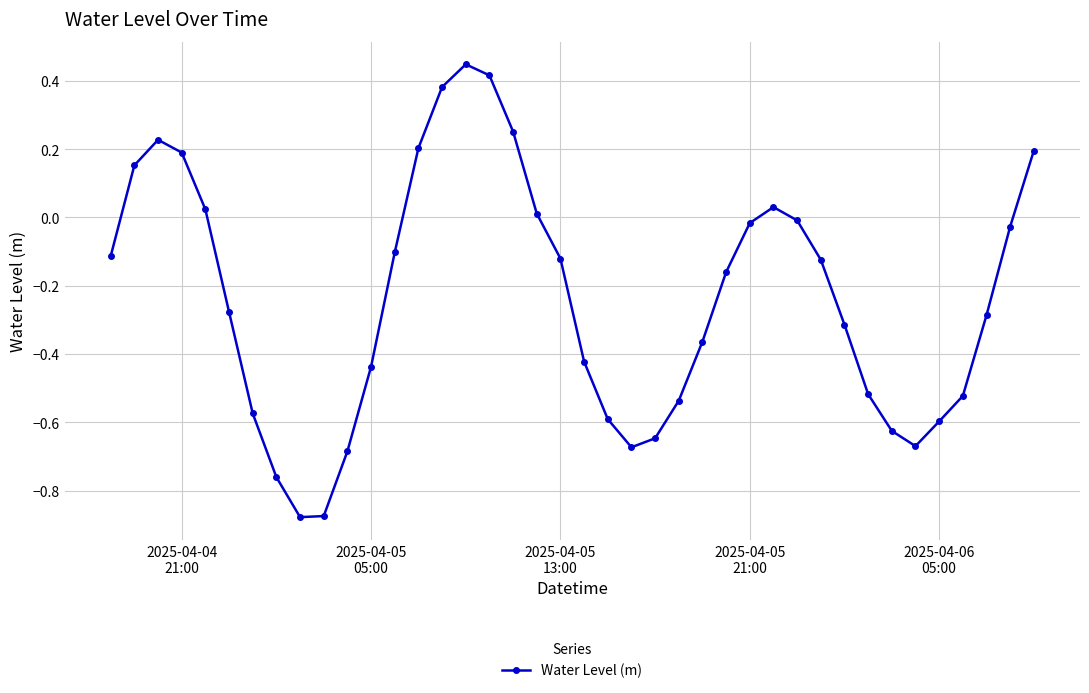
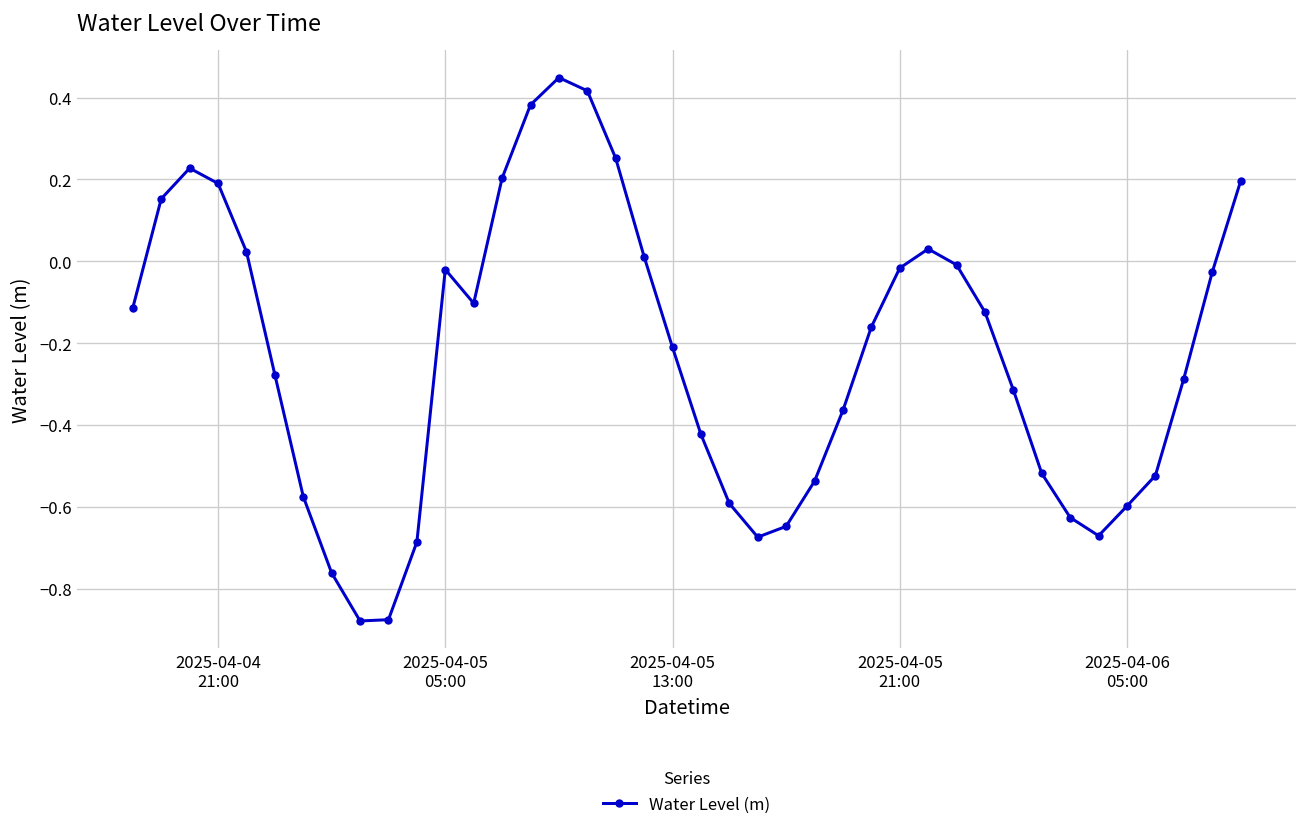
2025-04-05 05:00: -0.44 -> -0.02
2025-04-05 13:00: -0.12 -> -0.21
